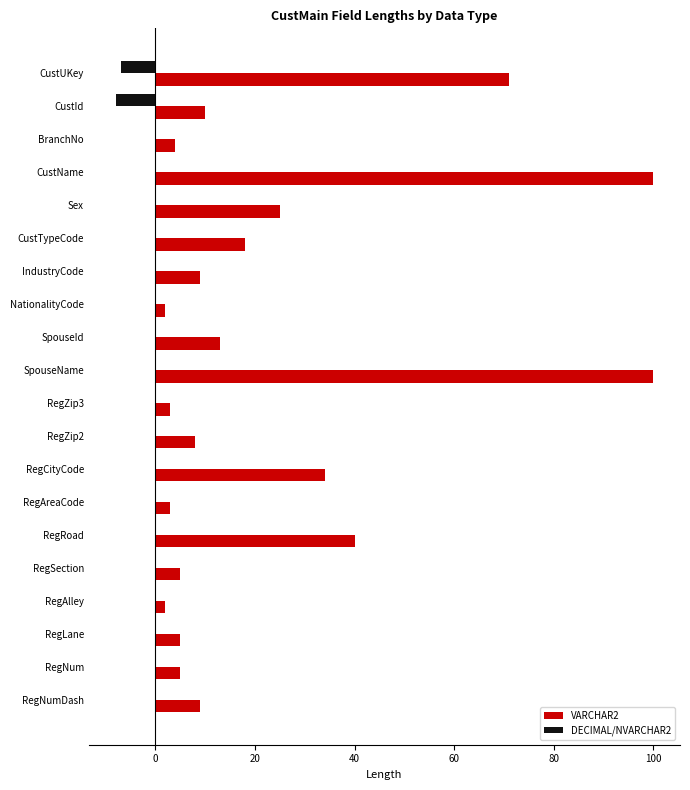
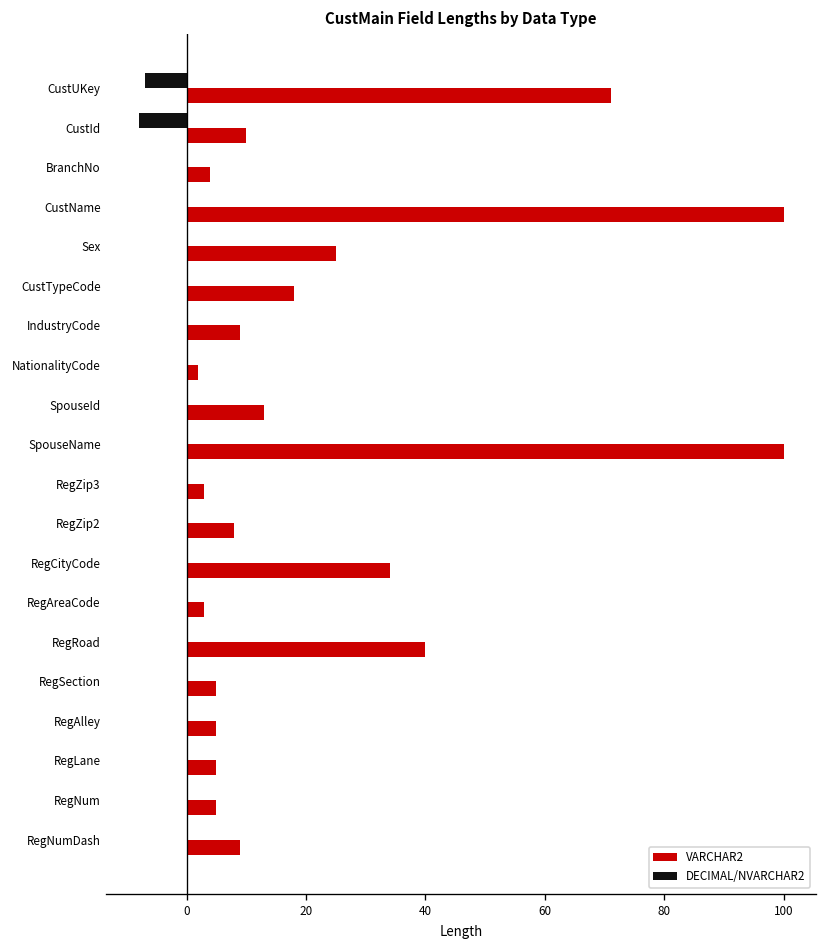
VARCHAR2, RegAlley: 2 -> 5
